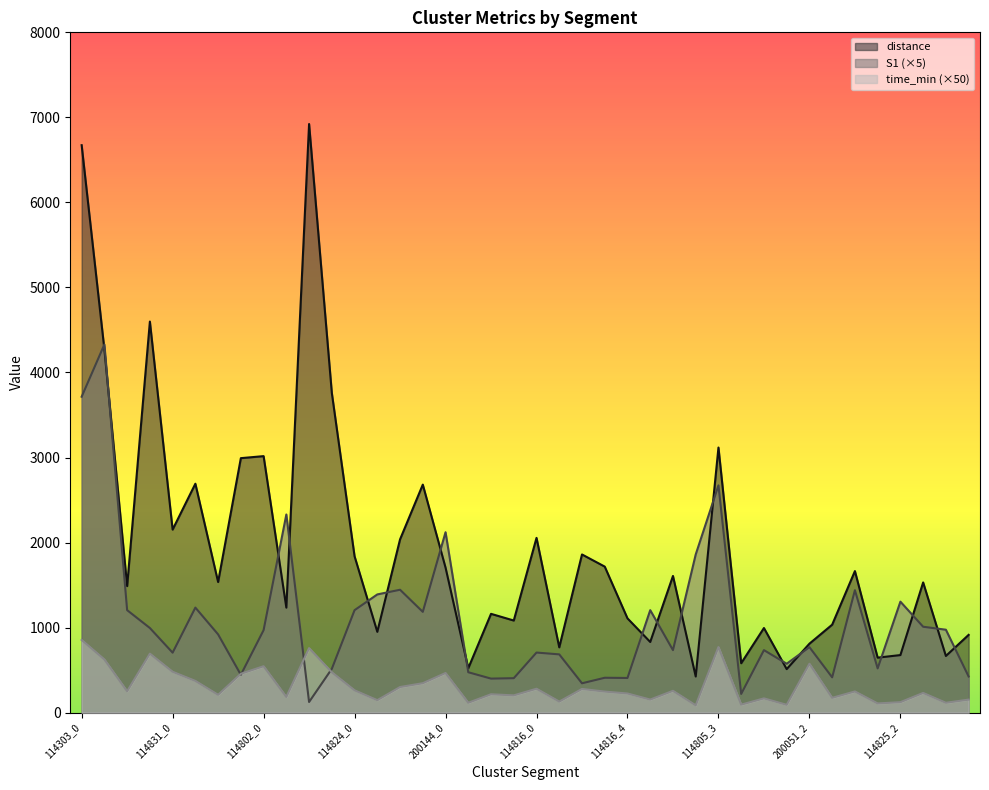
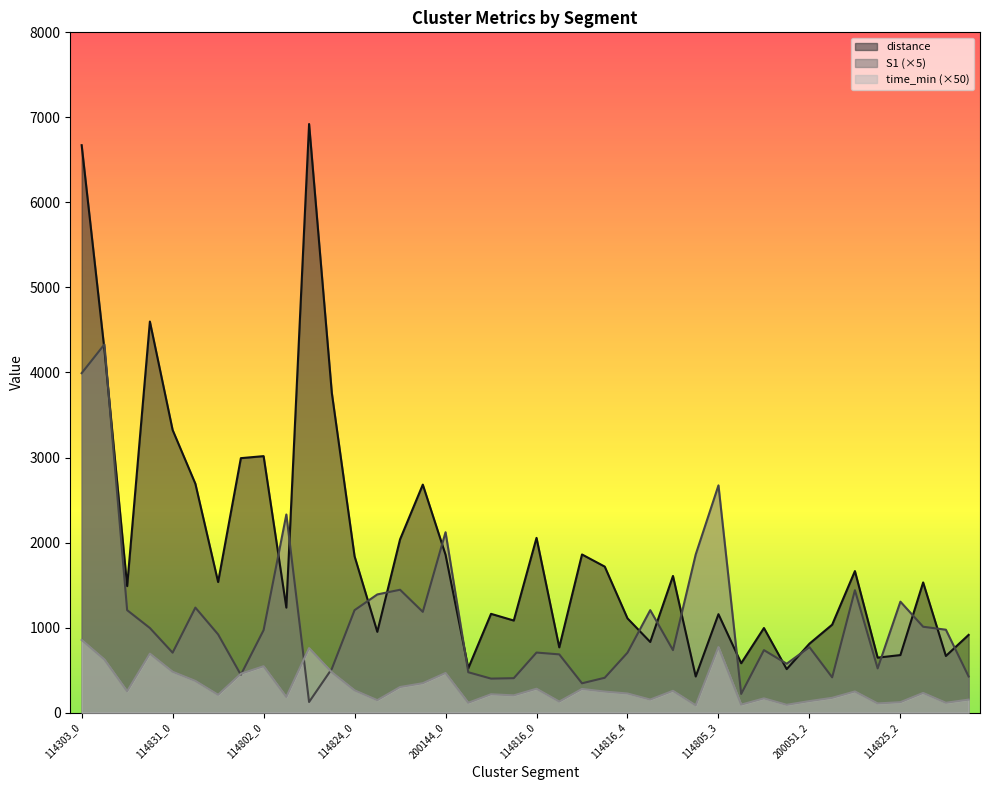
S1 (×5), 114303_0: 3700 -> 4000
distance, 114831_0: 2200 -> 3300
distance, 200144_0: 1700 -> 1900
S1 (×5), 114816_4: 400 -> 700
distance, 114805_3: 3100 -> 1200
time_min (×50), 200051_2: 600 -> 100
